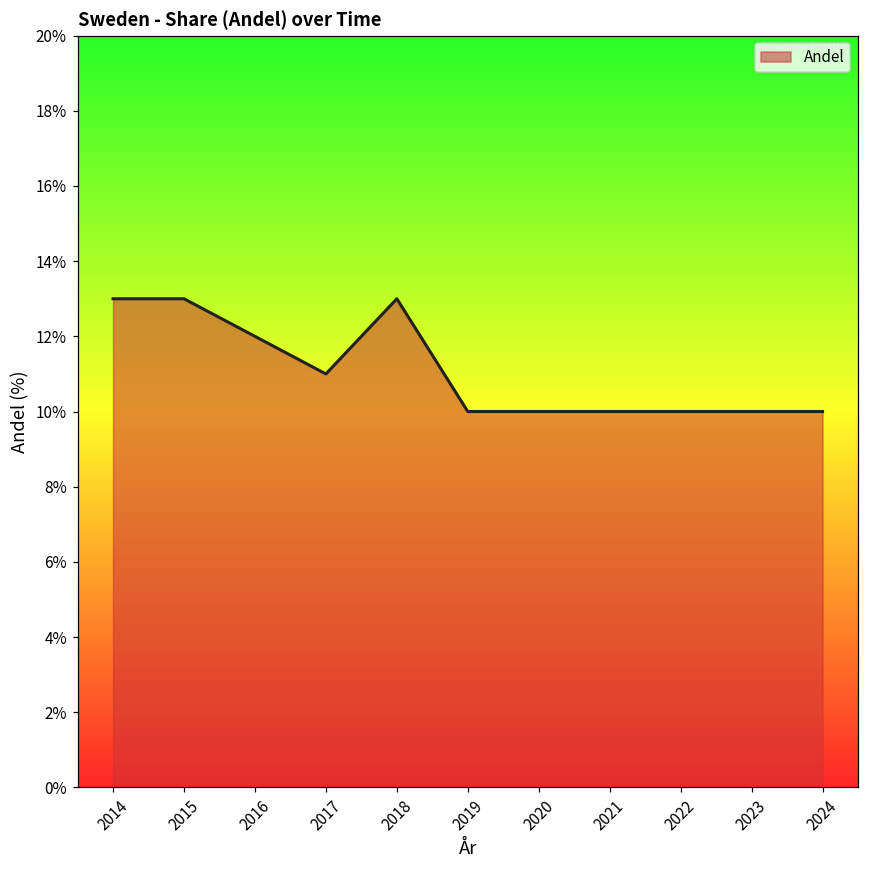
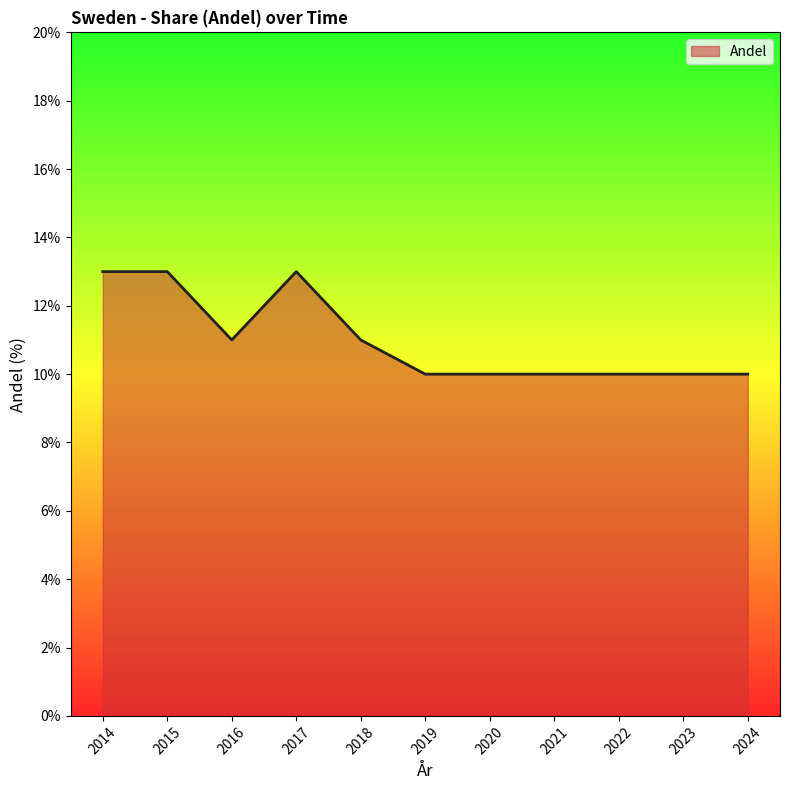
2016: 12% -> 11%
2017: 11% -> 13%
2018: 13% -> 11%
